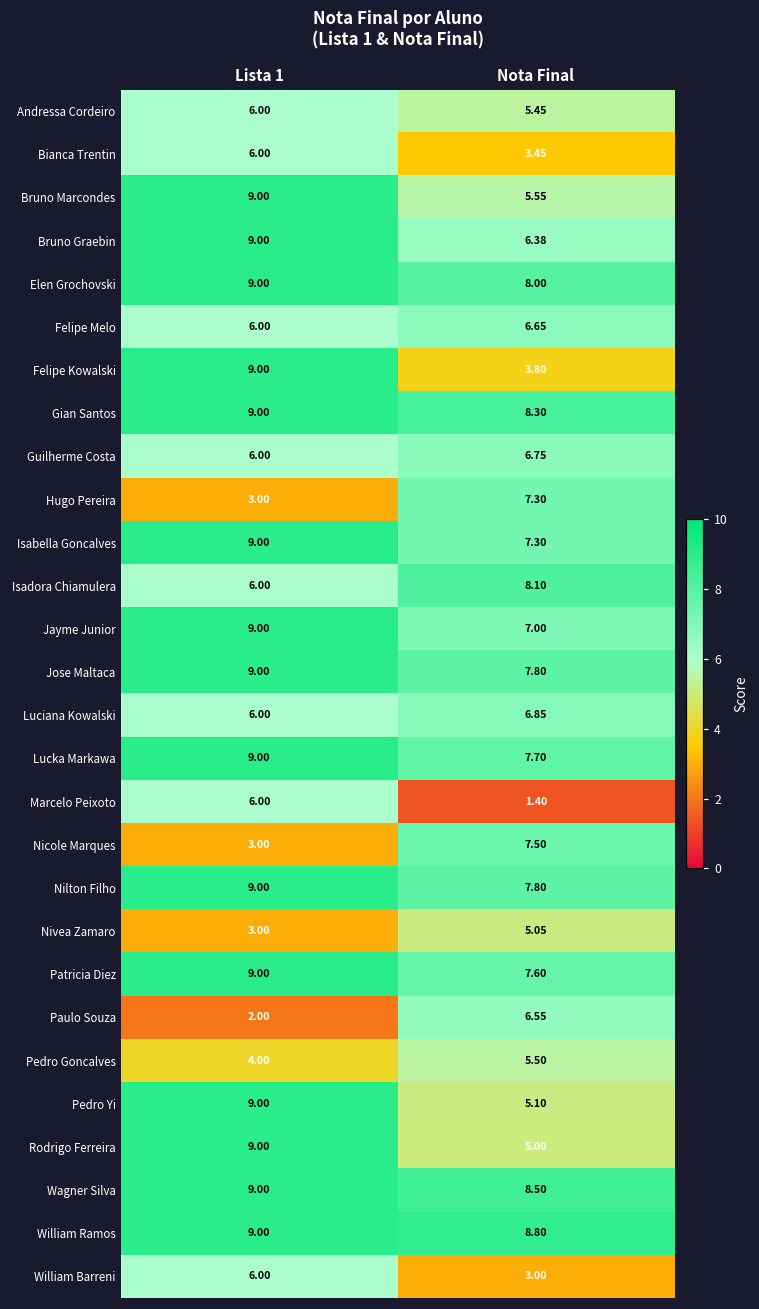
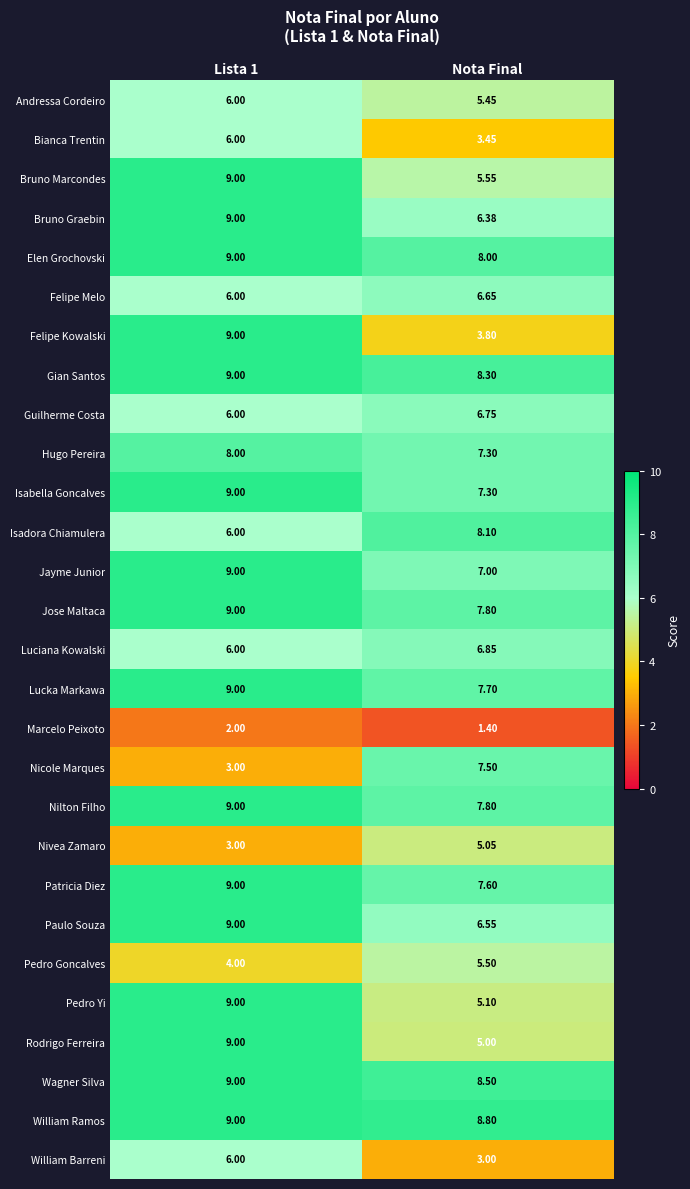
Hugo Pereira, Lista 1: 3.00 -> 8.00
Marcelo Peixoto, Lista 1: 6.00 -> 2.00
Paulo Souza, Lista 1: 2.00 -> 9.00
